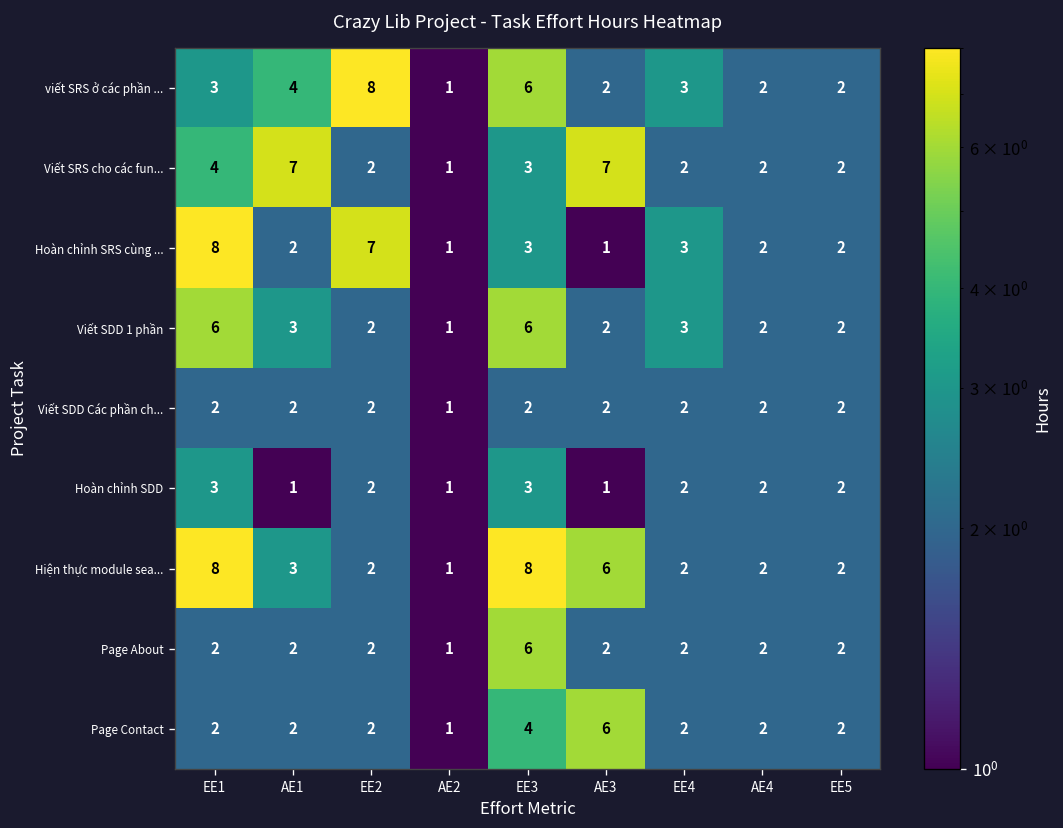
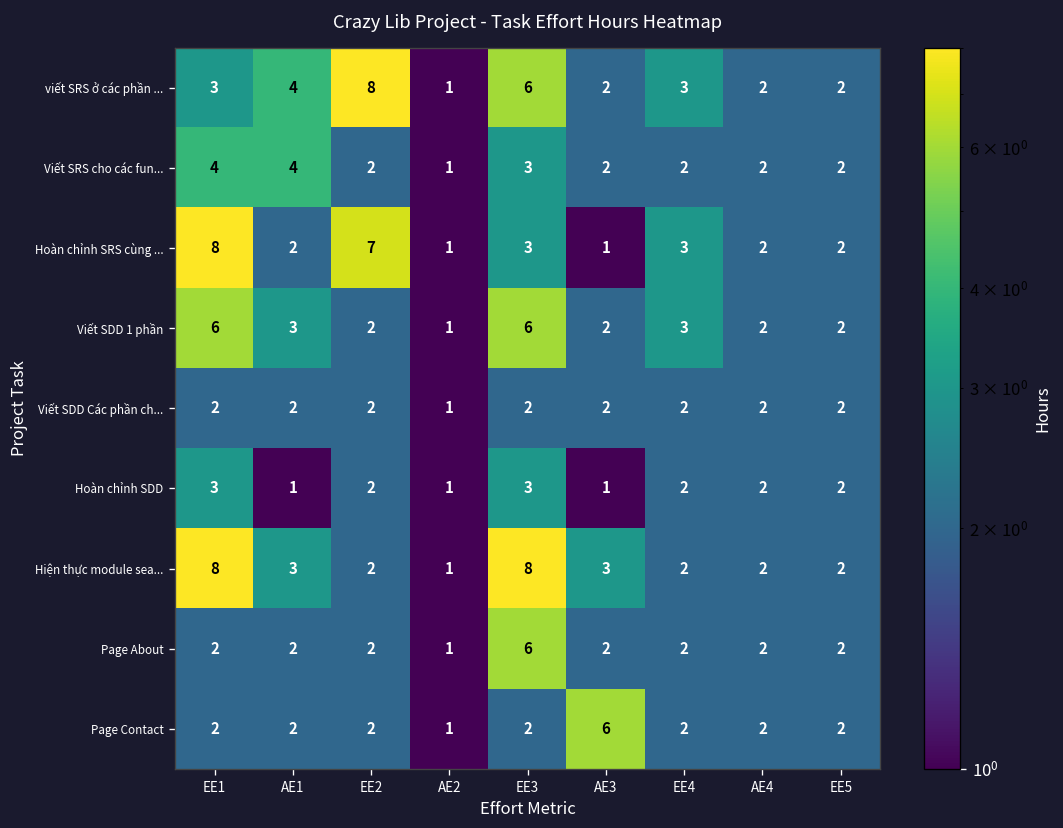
Viết SRS cho các fun..., AE1: 7 -> 4
Viết SRS cho các fun..., AE3: 7 -> 2
Hiện thực module sea..., AE3: 6 -> 3
Page Contact, EE3: 4 -> 2
